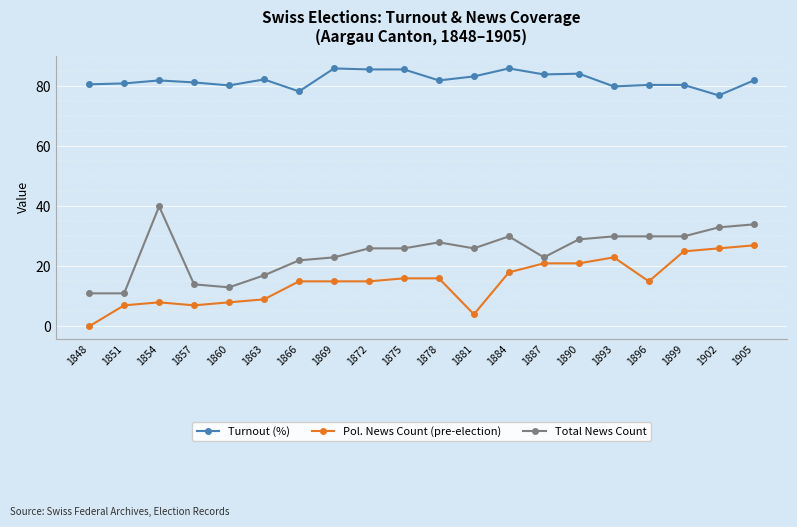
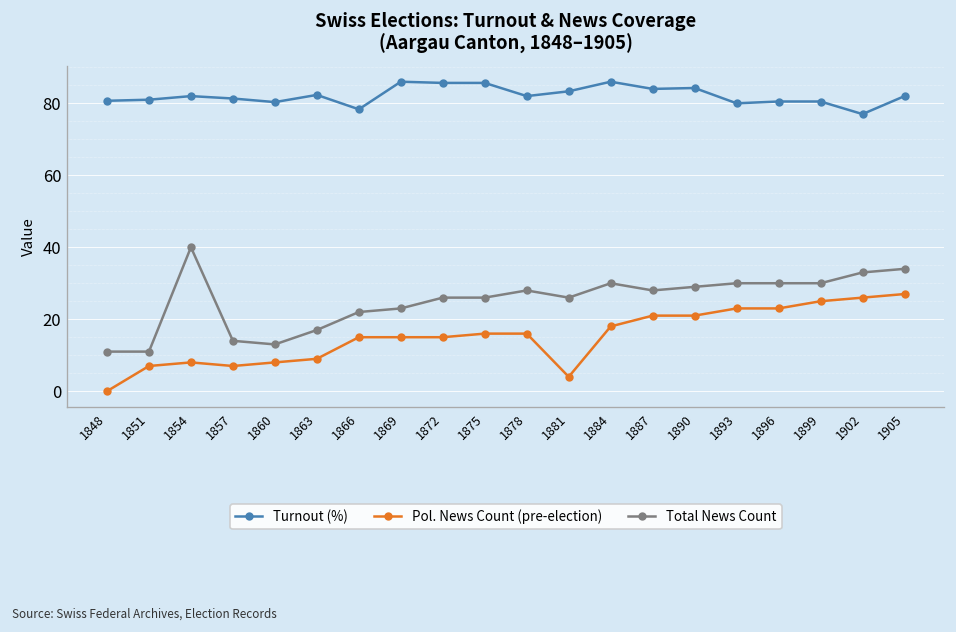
Total News Count, 1887: 23 -> 28
Pol. News Count (pre-election), 1896: 15 -> 23
